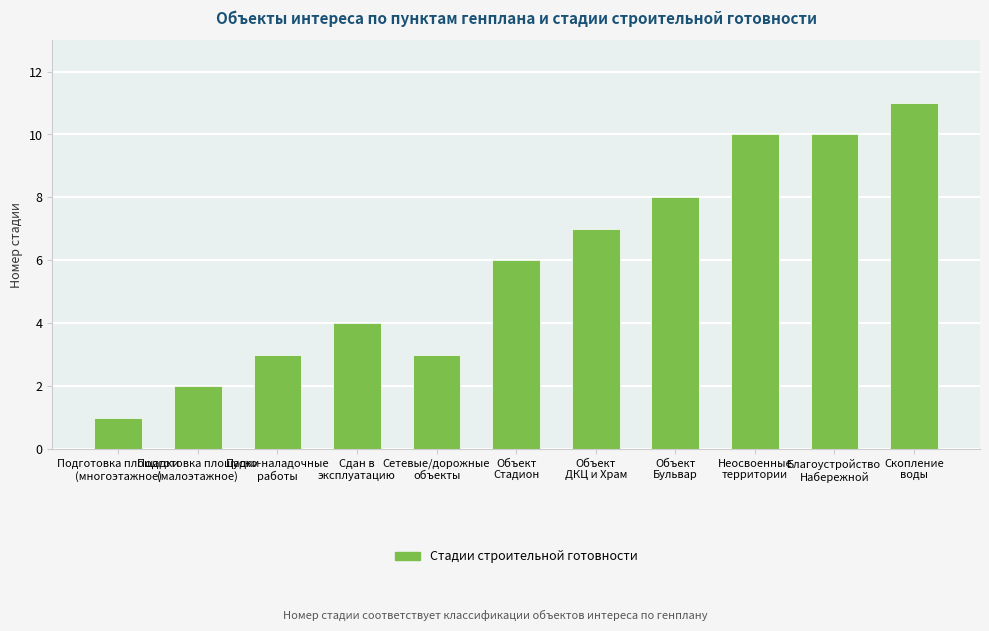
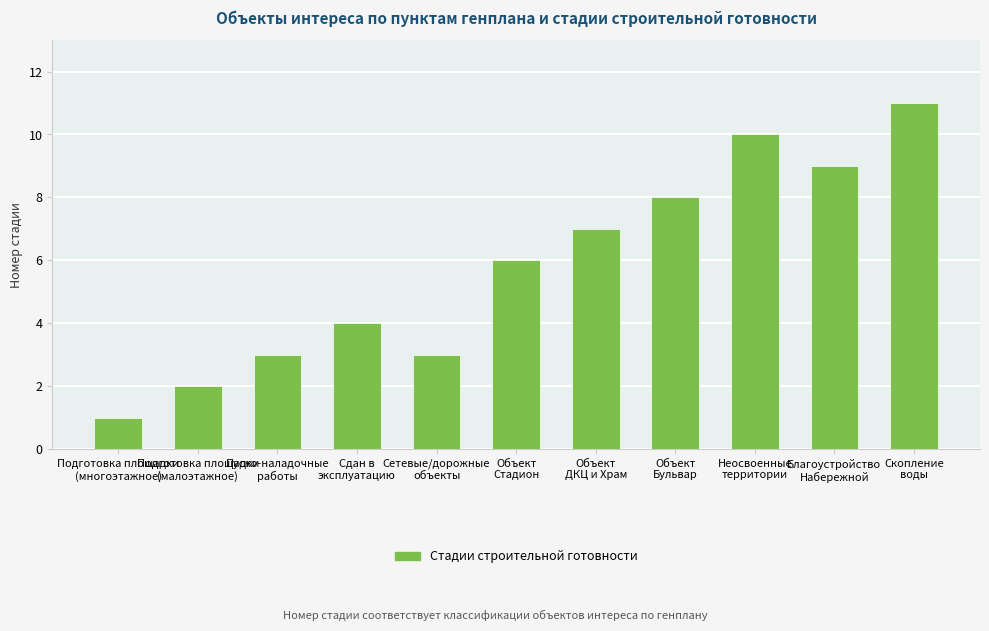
Благоустройство Набережной: 10 -> 9
